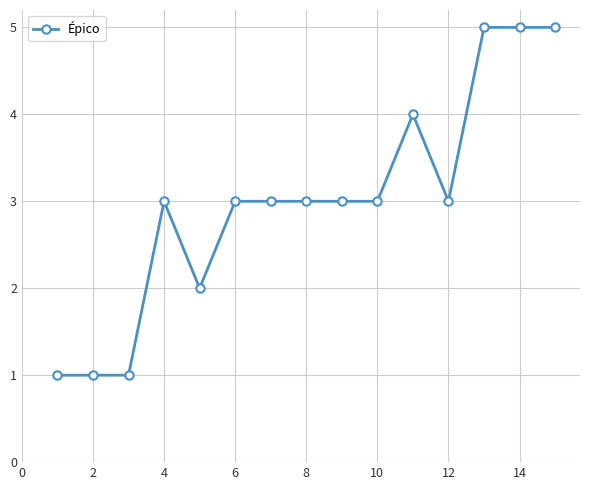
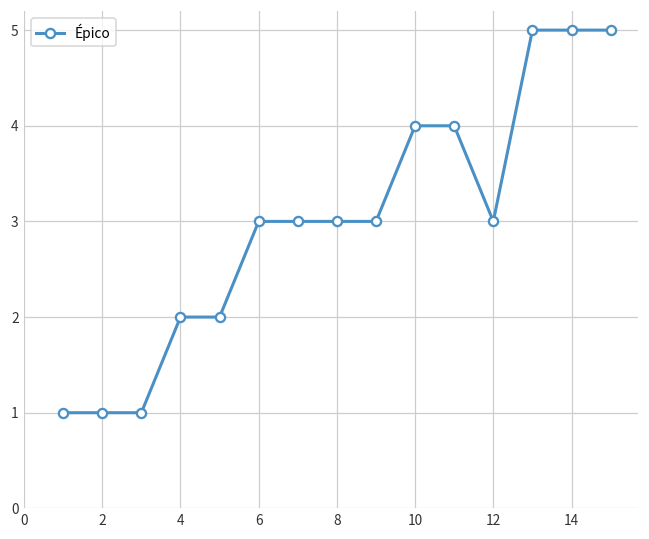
4: 3 -> 2
10: 3 -> 4
